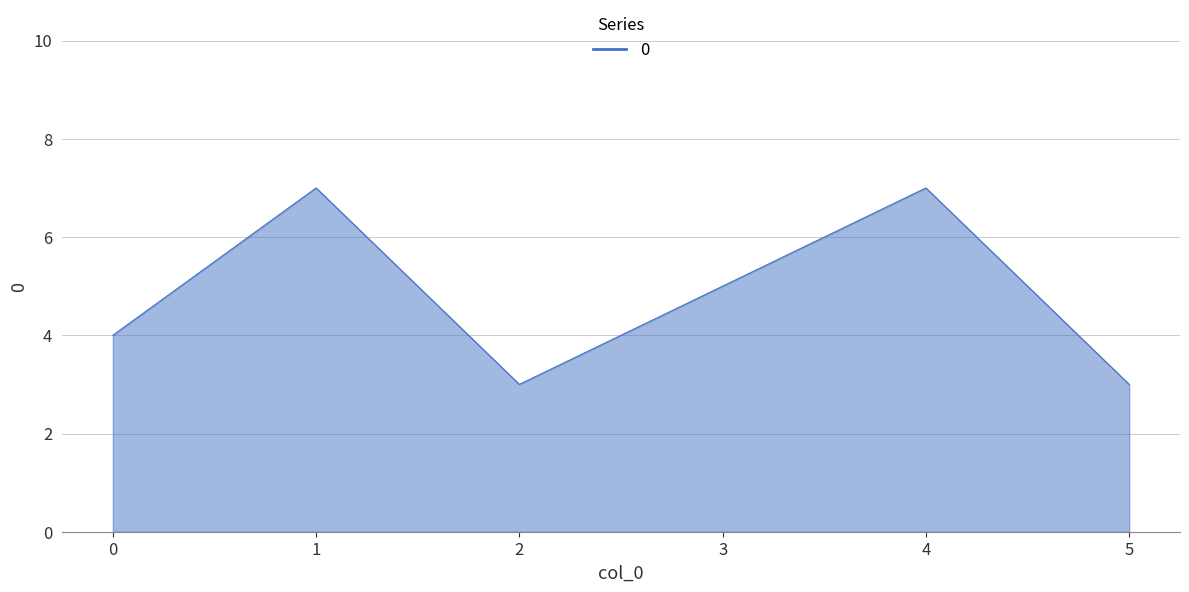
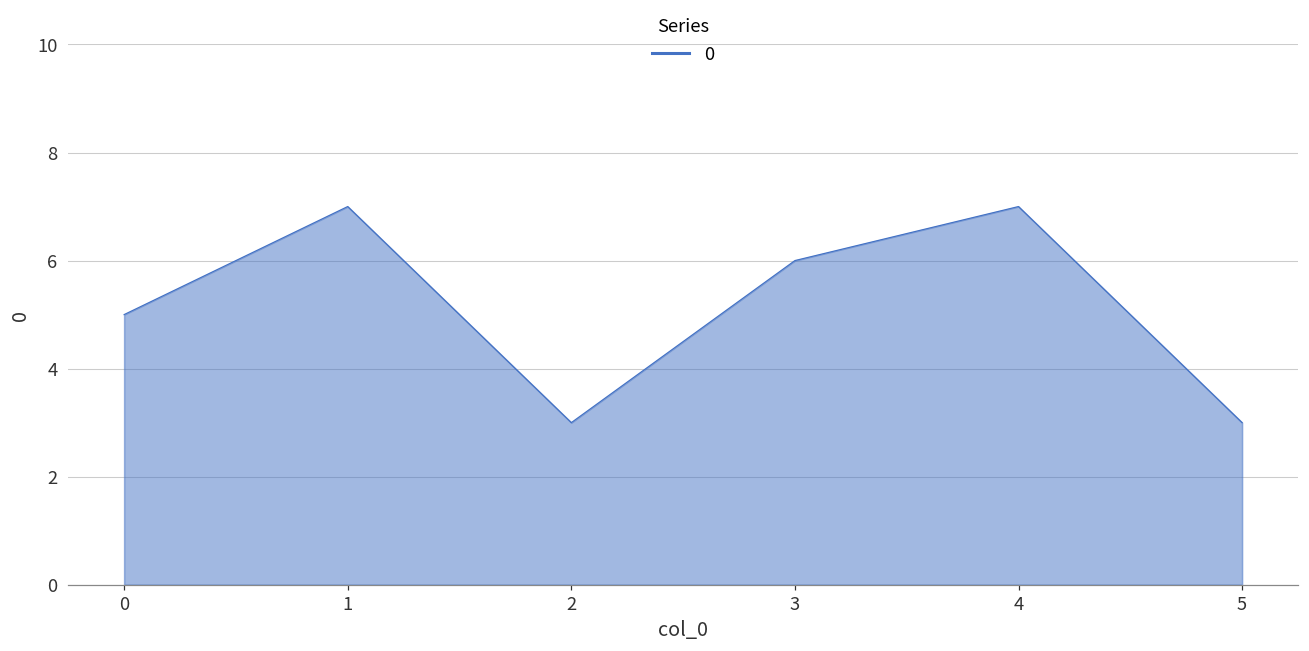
0: 4 -> 5
3: 5 -> 6
